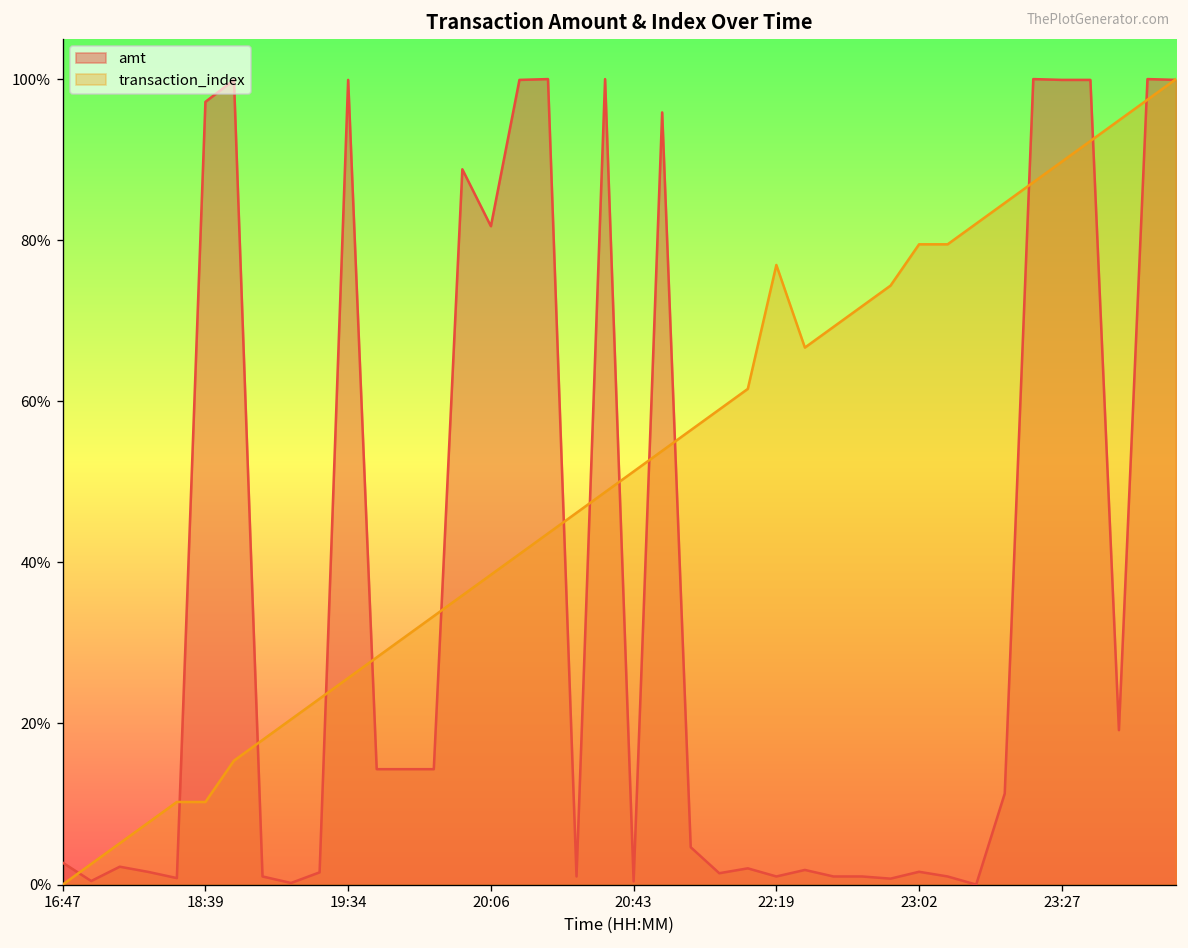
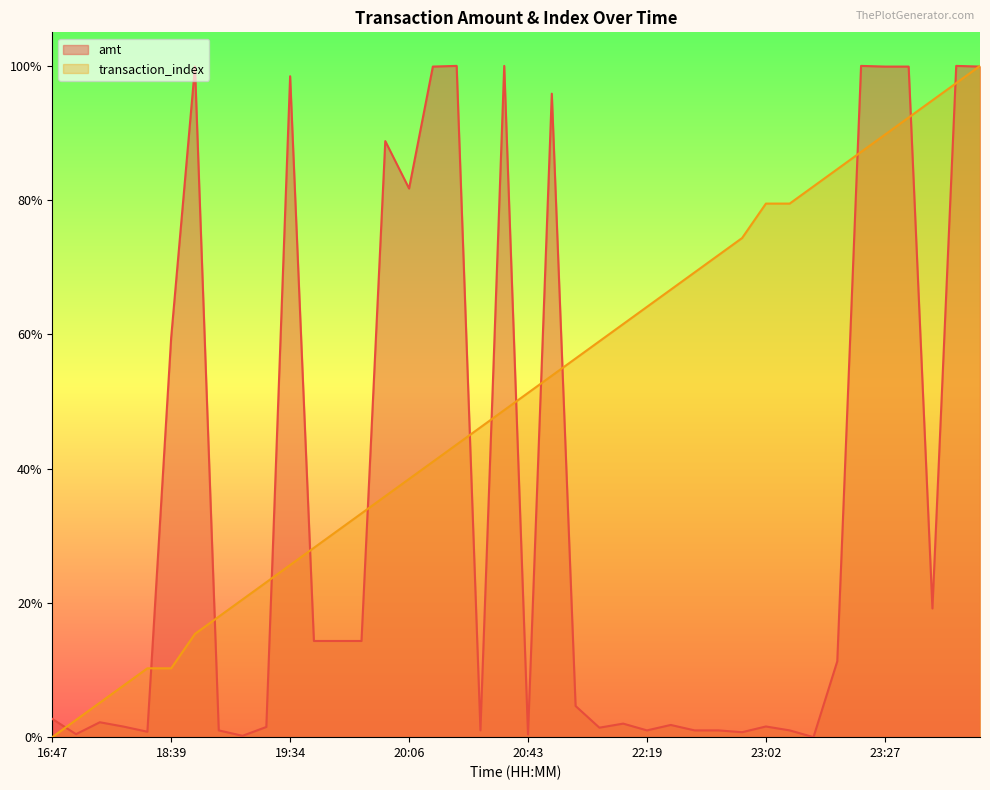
amt, 18:39: 97% -> 60%
amt, 19:34: 100% -> 98%
transaction_index, 22:19: 77% -> 64%
